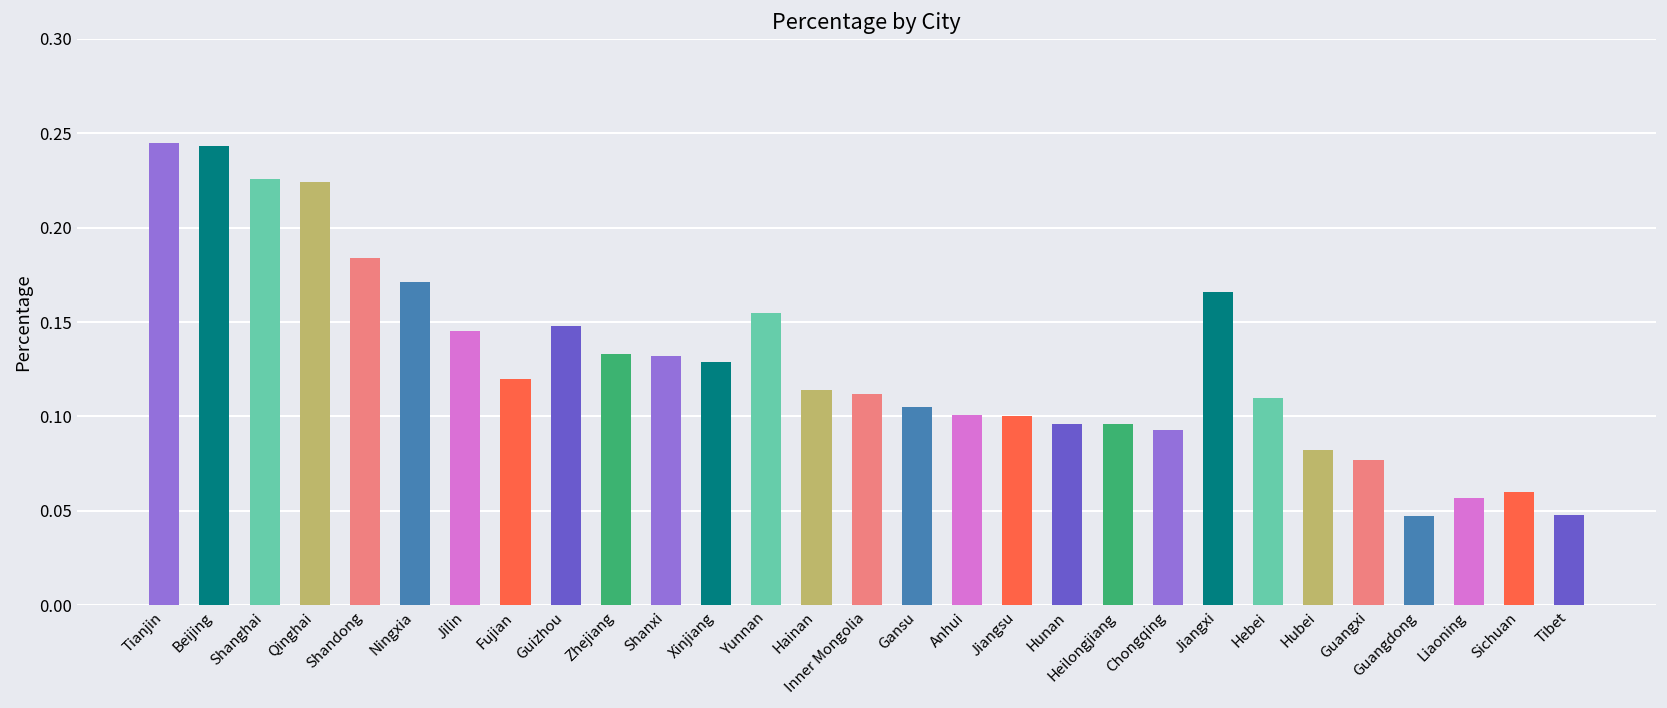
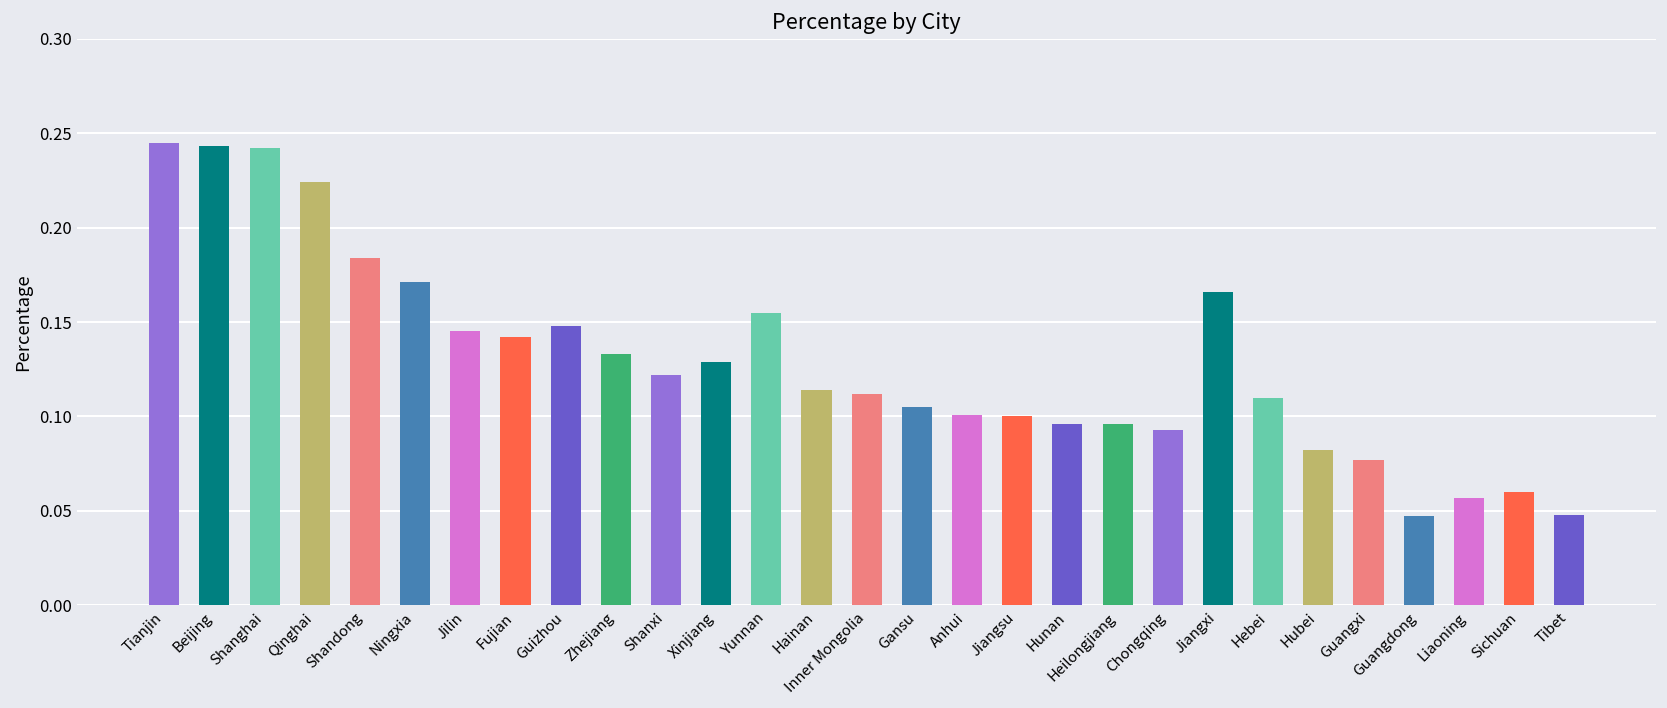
Shanghai: 0.226 -> 0.242
Fujian: 0.120 -> 0.142
Shanxi: 0.132 -> 0.122
